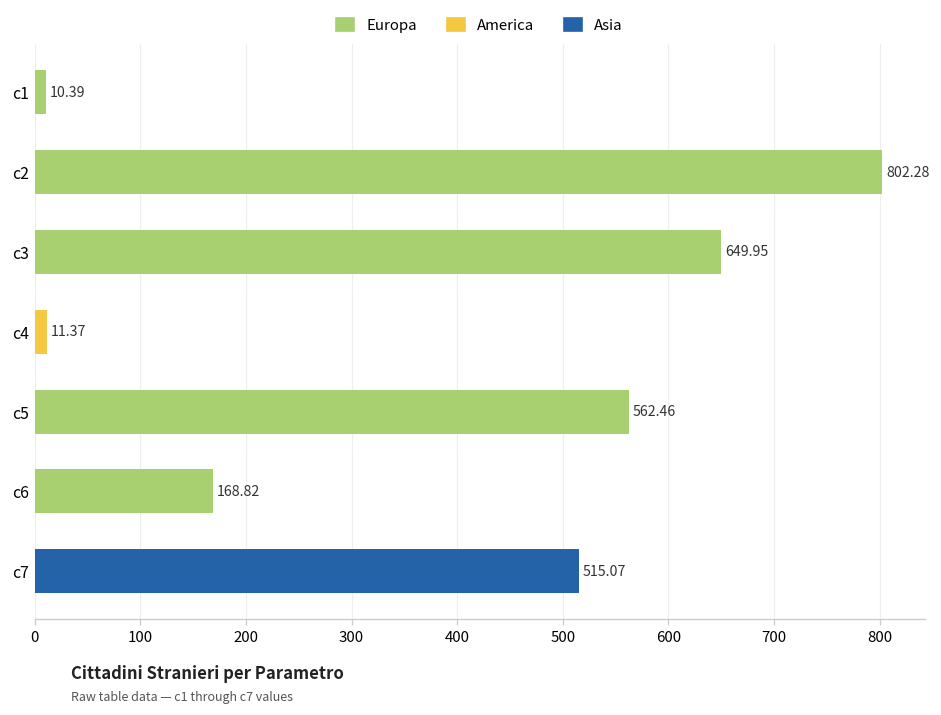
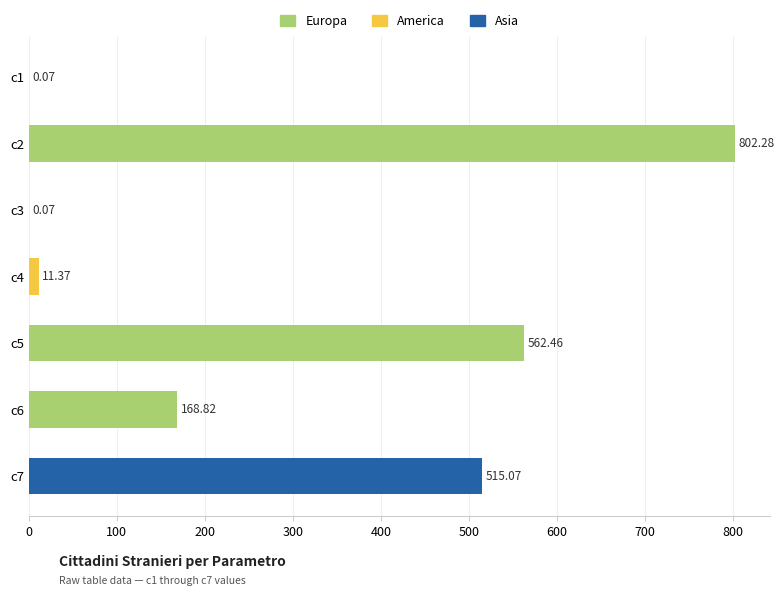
c1: 10.39 -> 0.07
c3: 649.95 -> 0.07
